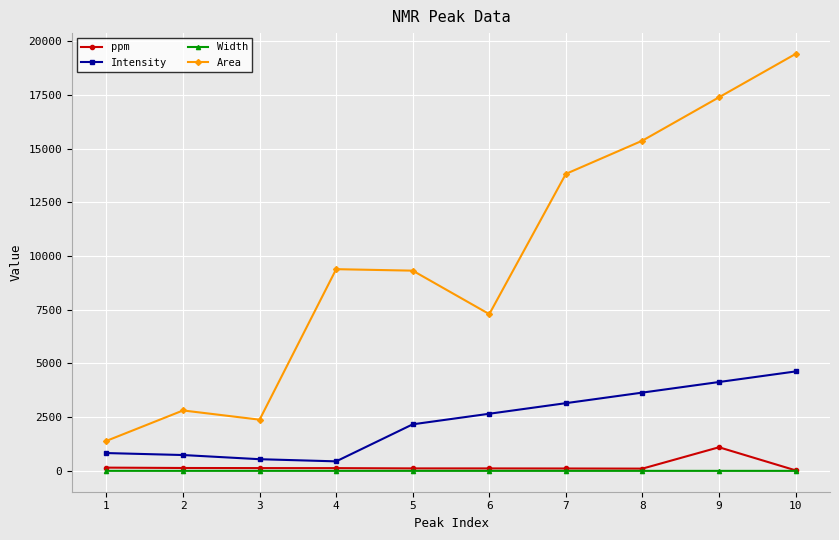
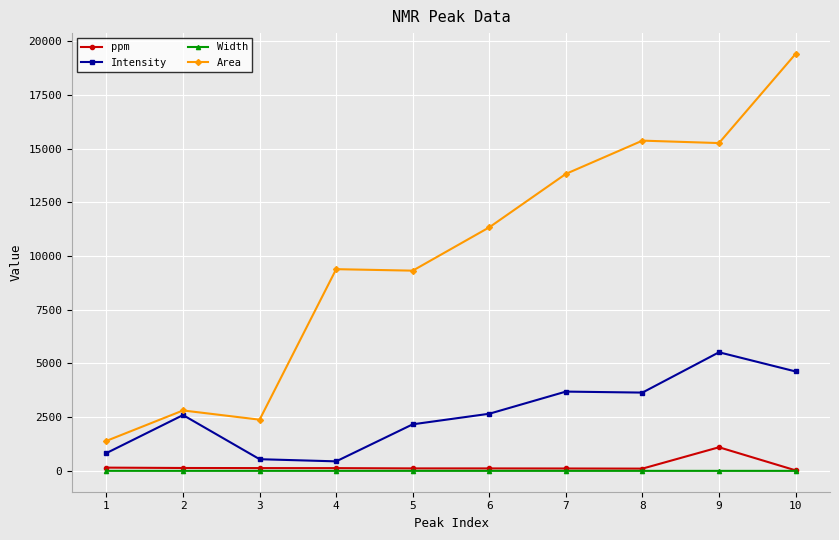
Intensity, 2: 700 -> 2600
Area, 6: 7300 -> 11300
Intensity, 7: 3200 -> 3700
Intensity, 9: 4100 -> 5500
Area, 9: 17400 -> 15300
